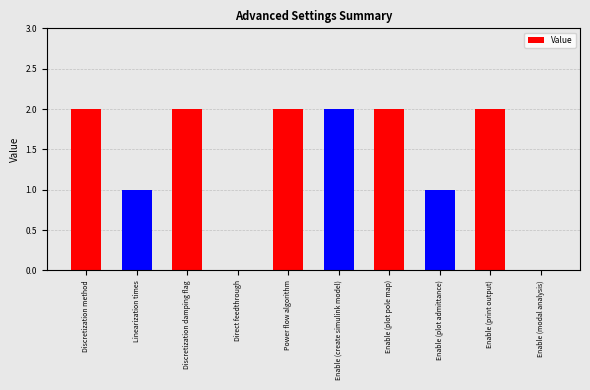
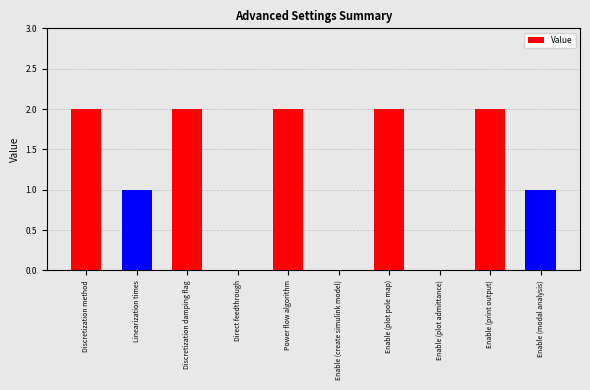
Enable (create simulink model): 2 -> 0
Enable (plot admittance): 1 -> 0
Enable (modal analysis): 0 -> 1
